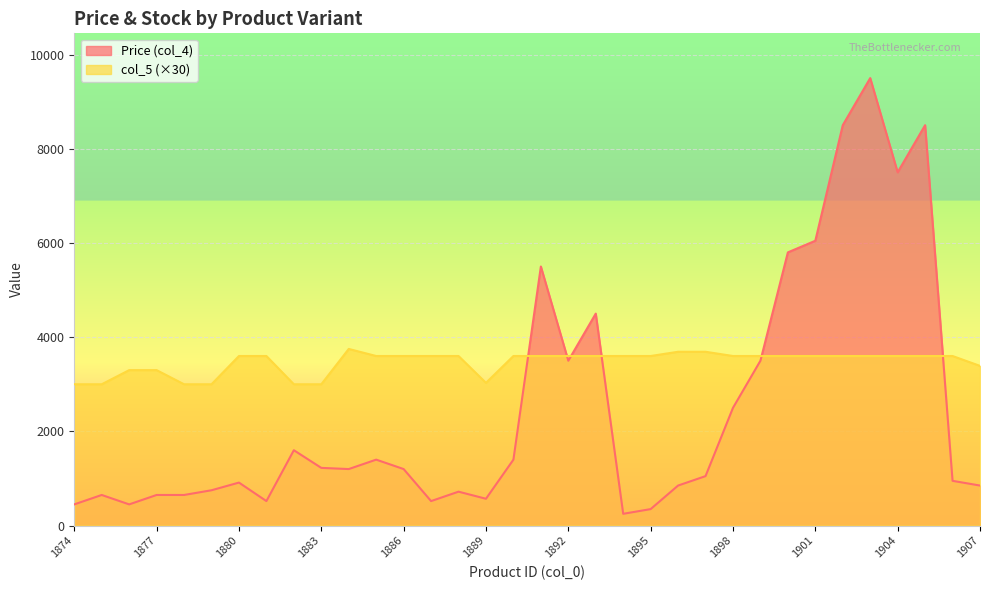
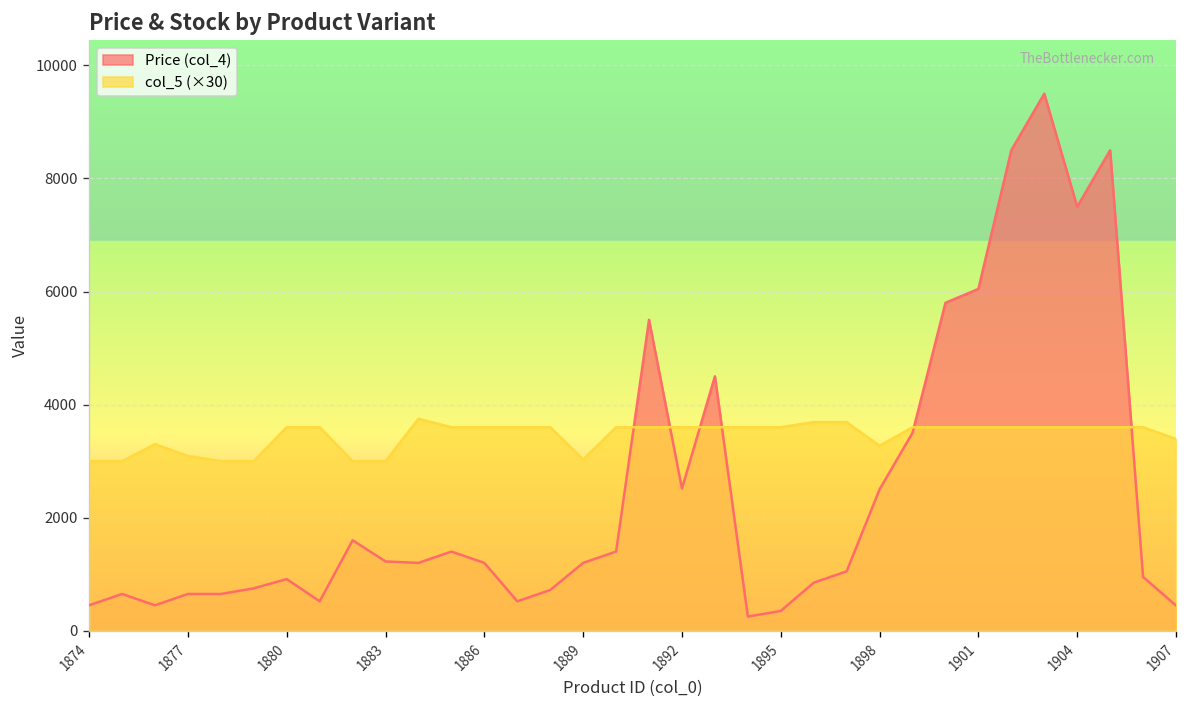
col_5 (×30), 1877: 3300 -> 3100
Price (col_4), 1889: 600 -> 1200
Price (col_4), 1892: 3500 -> 2500
col_5 (×30), 1898: 3600 -> 3300
Price (col_4), 1907: 900 -> 400
